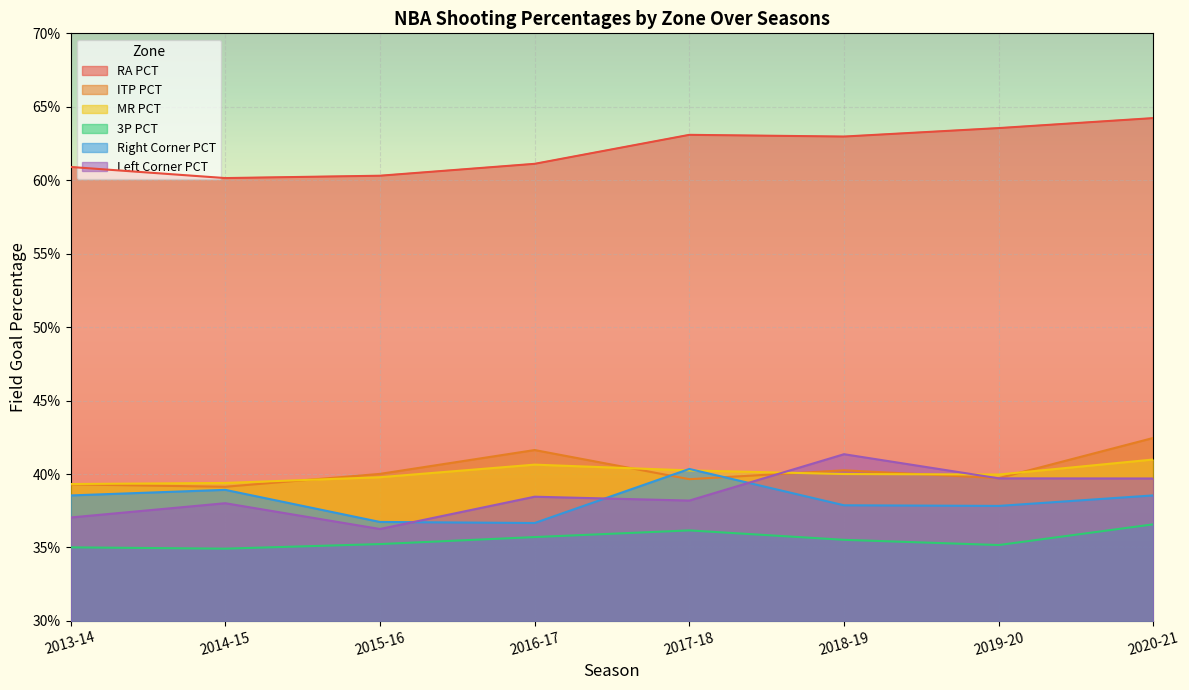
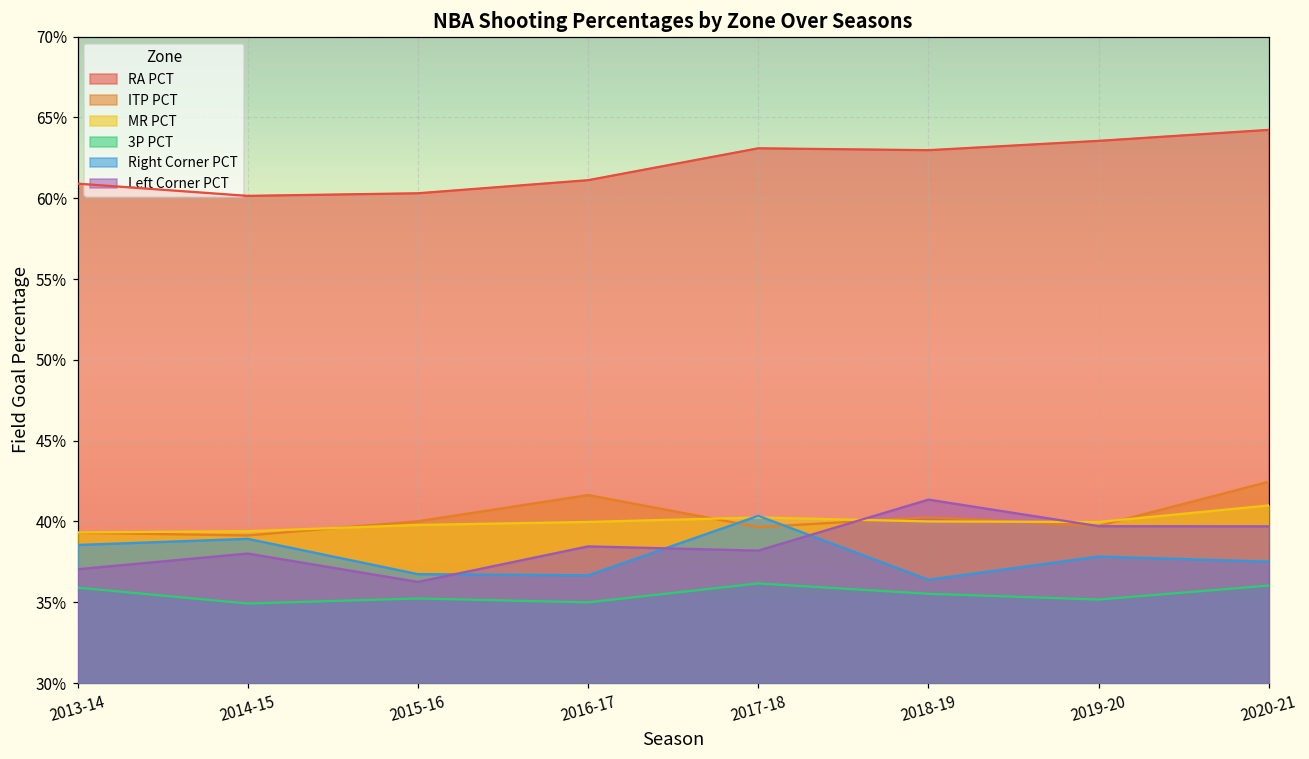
3P PCT, 2013-14: 35.0% -> 35.9%
MR PCT, 2016-17: 40.6% -> 40.0%
3P PCT, 2016-17: 35.7% -> 35.0%
Right Corner PCT, 2018-19: 37.9% -> 36.4%
3P PCT, 2020-21: 36.6% -> 36.0%
Right Corner PCT, 2020-21: 38.5% -> 37.5%
